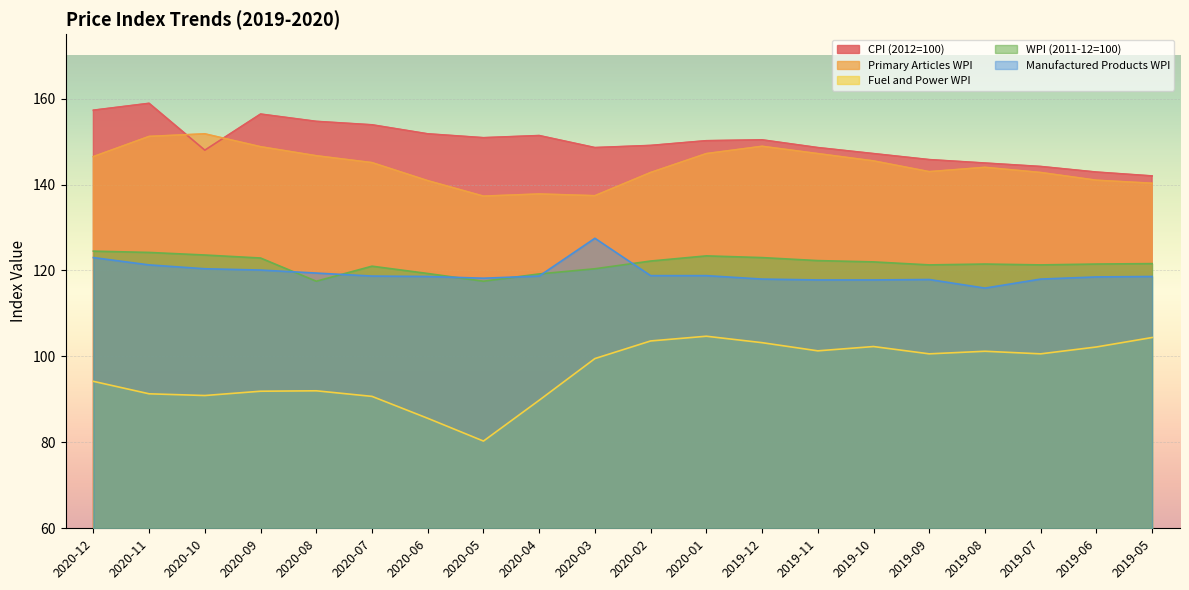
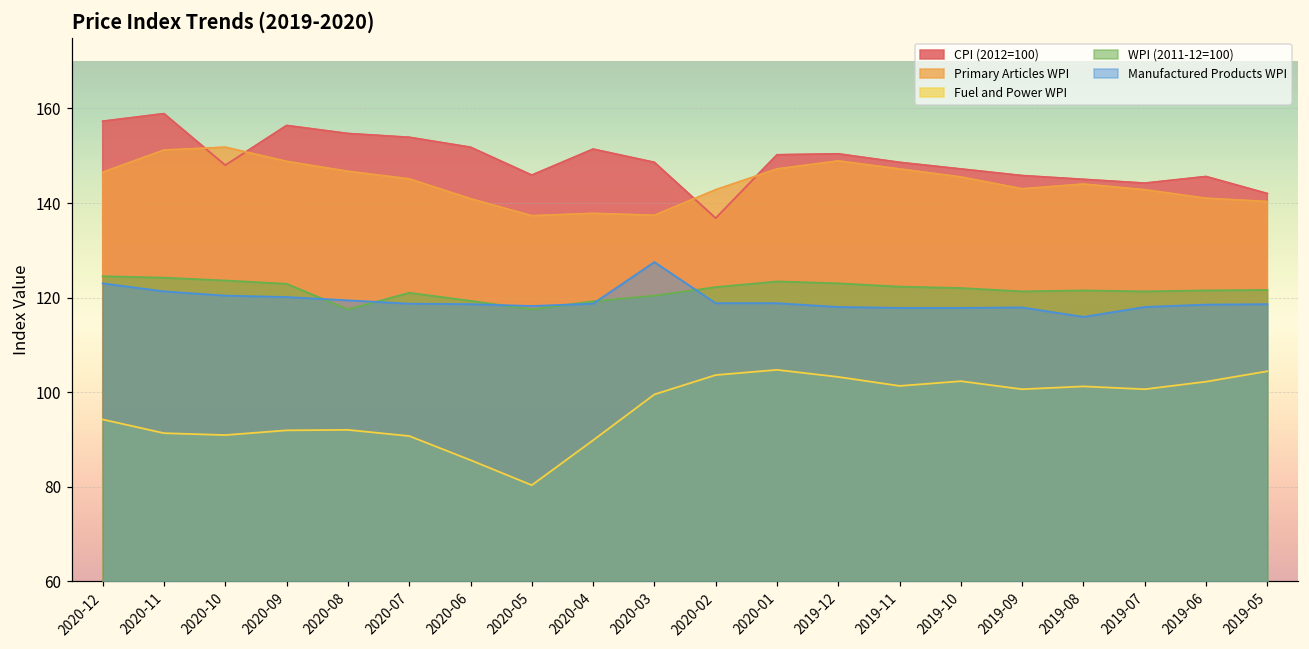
CPI (2012=100), 2020-05: 151 -> 146
CPI (2012=100), 2020-02: 149 -> 137
CPI (2012=100), 2019-06: 143 -> 146
